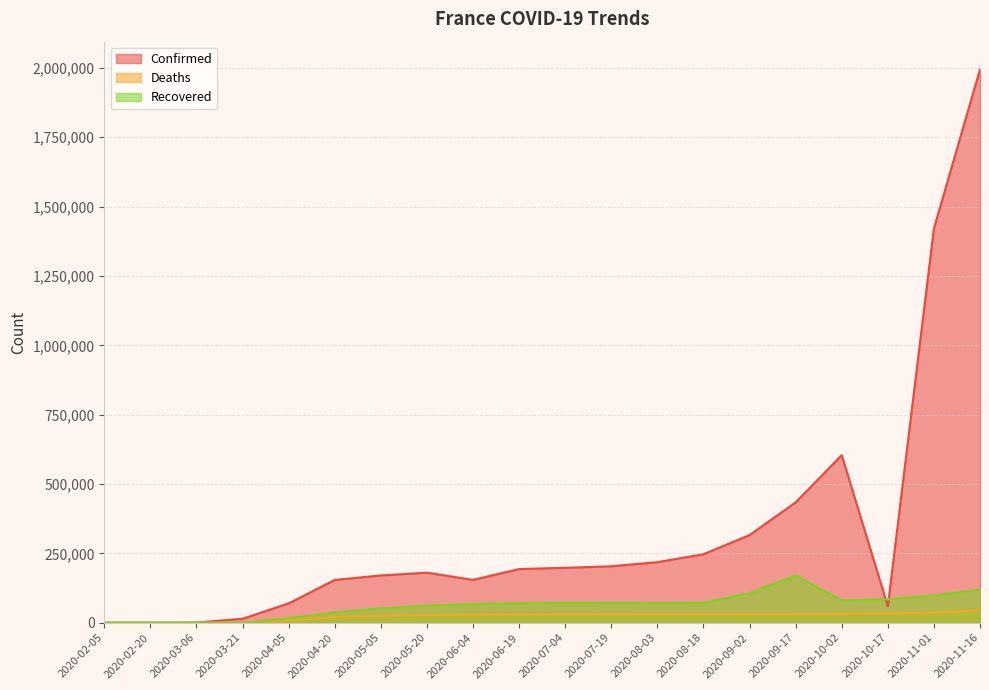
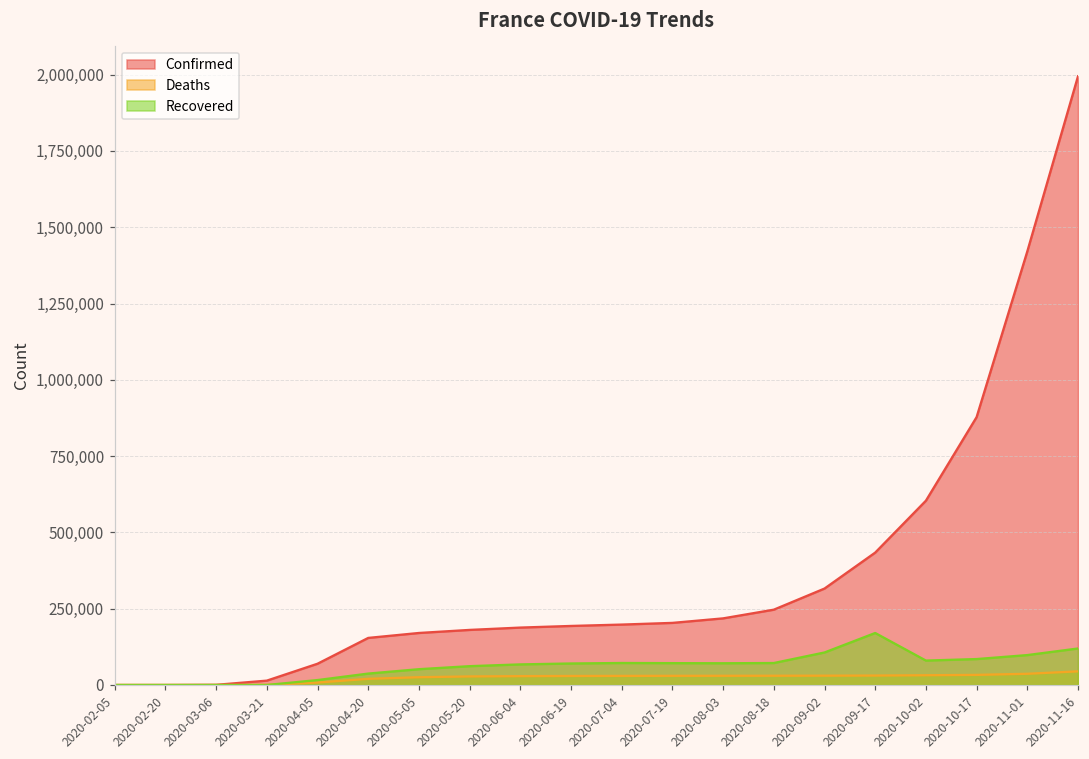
Confirmed, 2020-06-04: 150,000 -> 190,000
Confirmed, 2020-10-17: 60,000 -> 880,000
